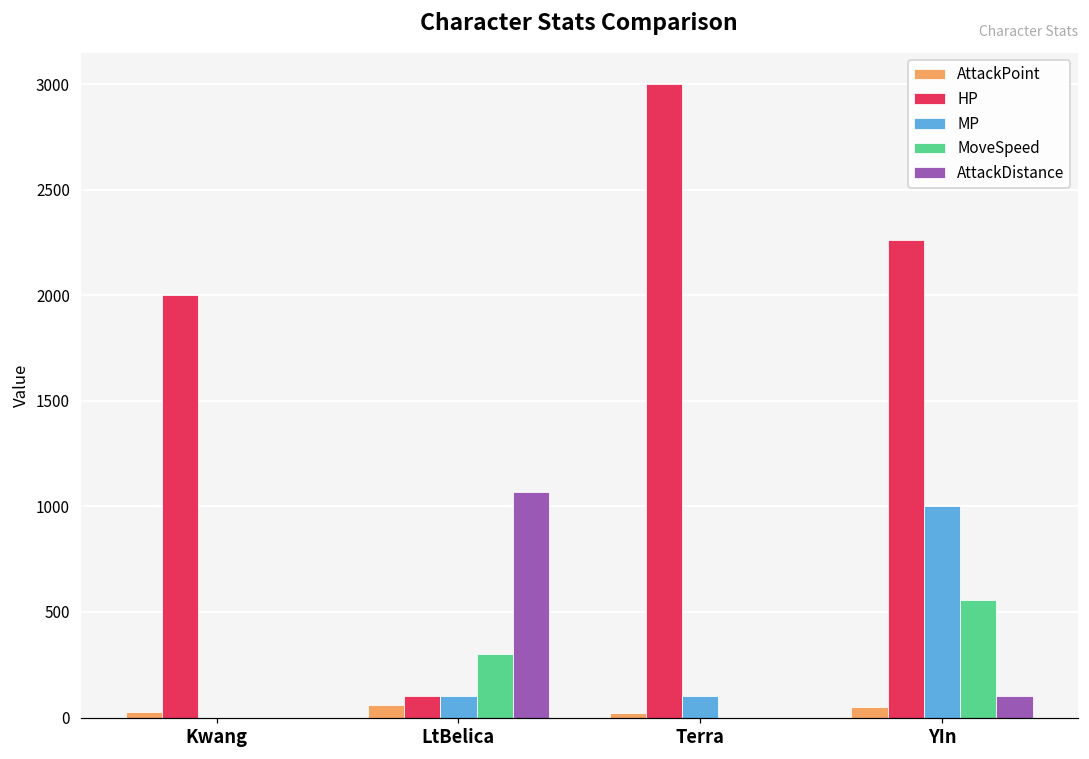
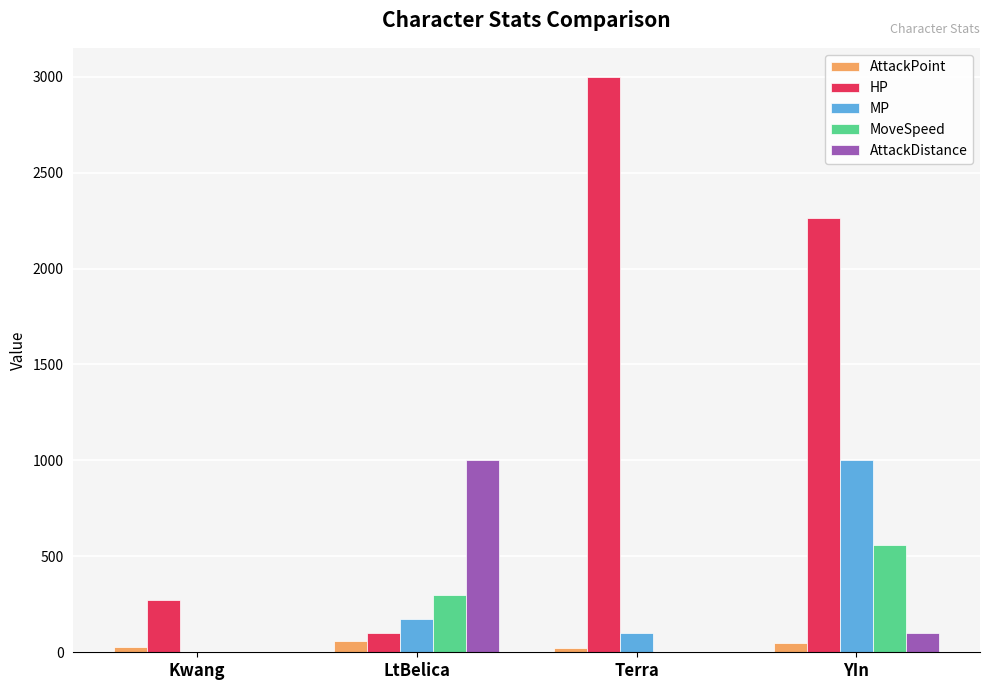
HP, Kwang: 2000 -> 270
MP, LtBelica: 100 -> 170
AttackDistance, LtBelica: 1070 -> 1000
